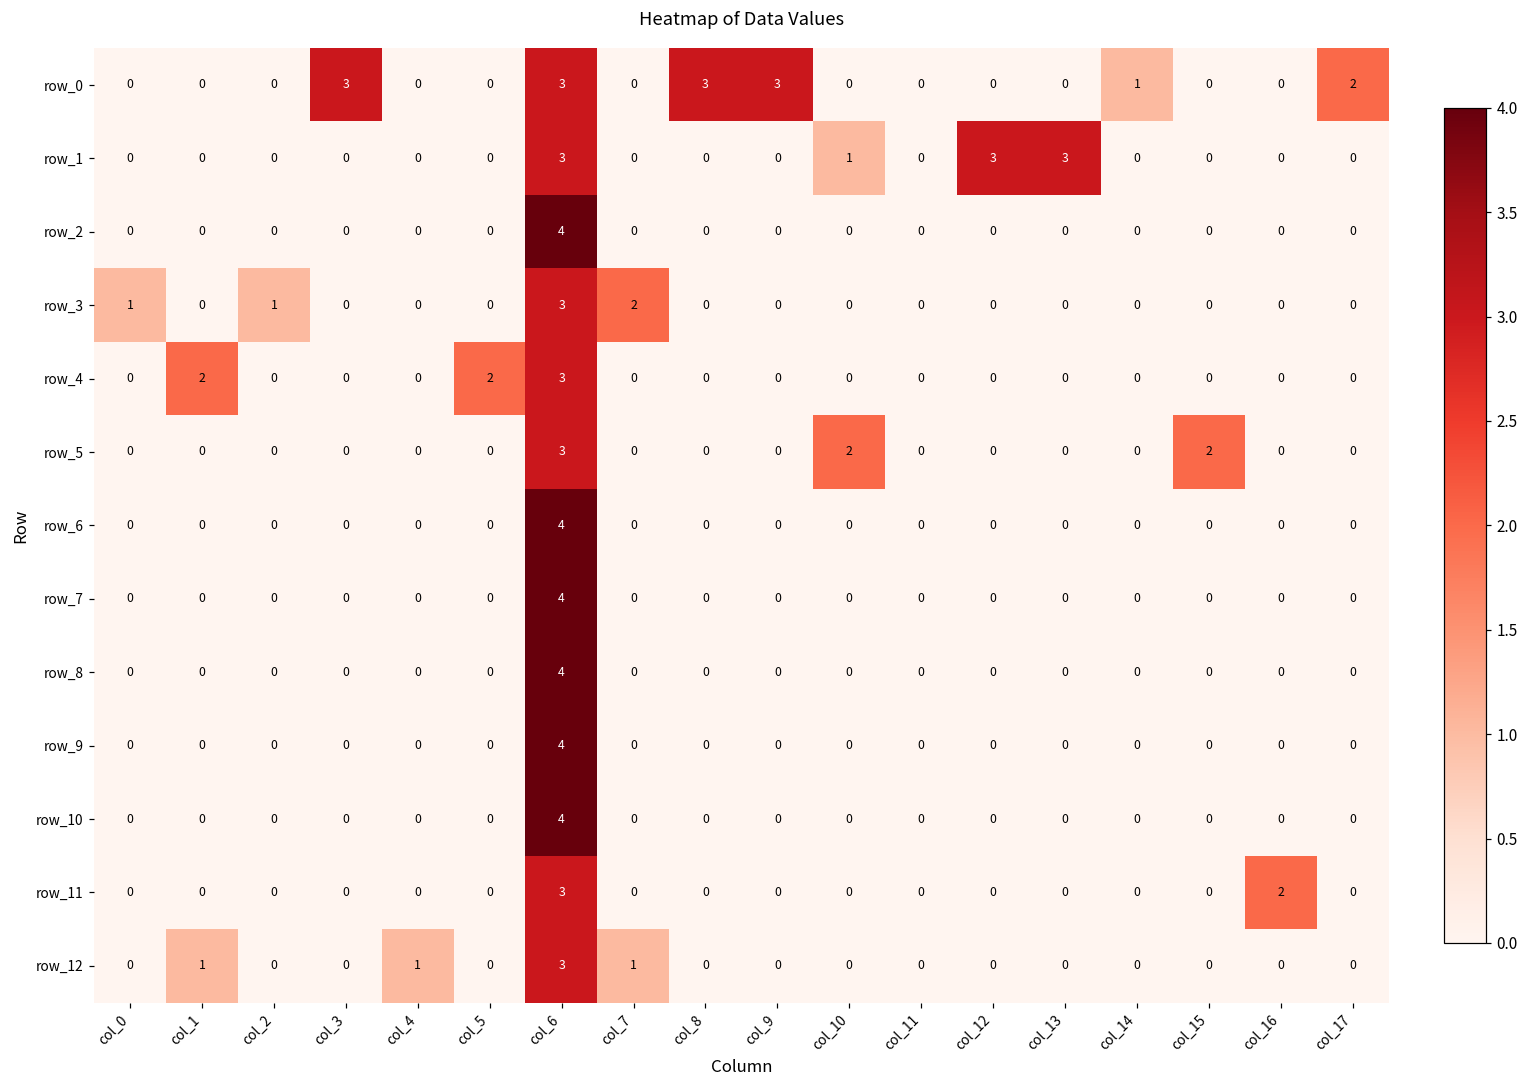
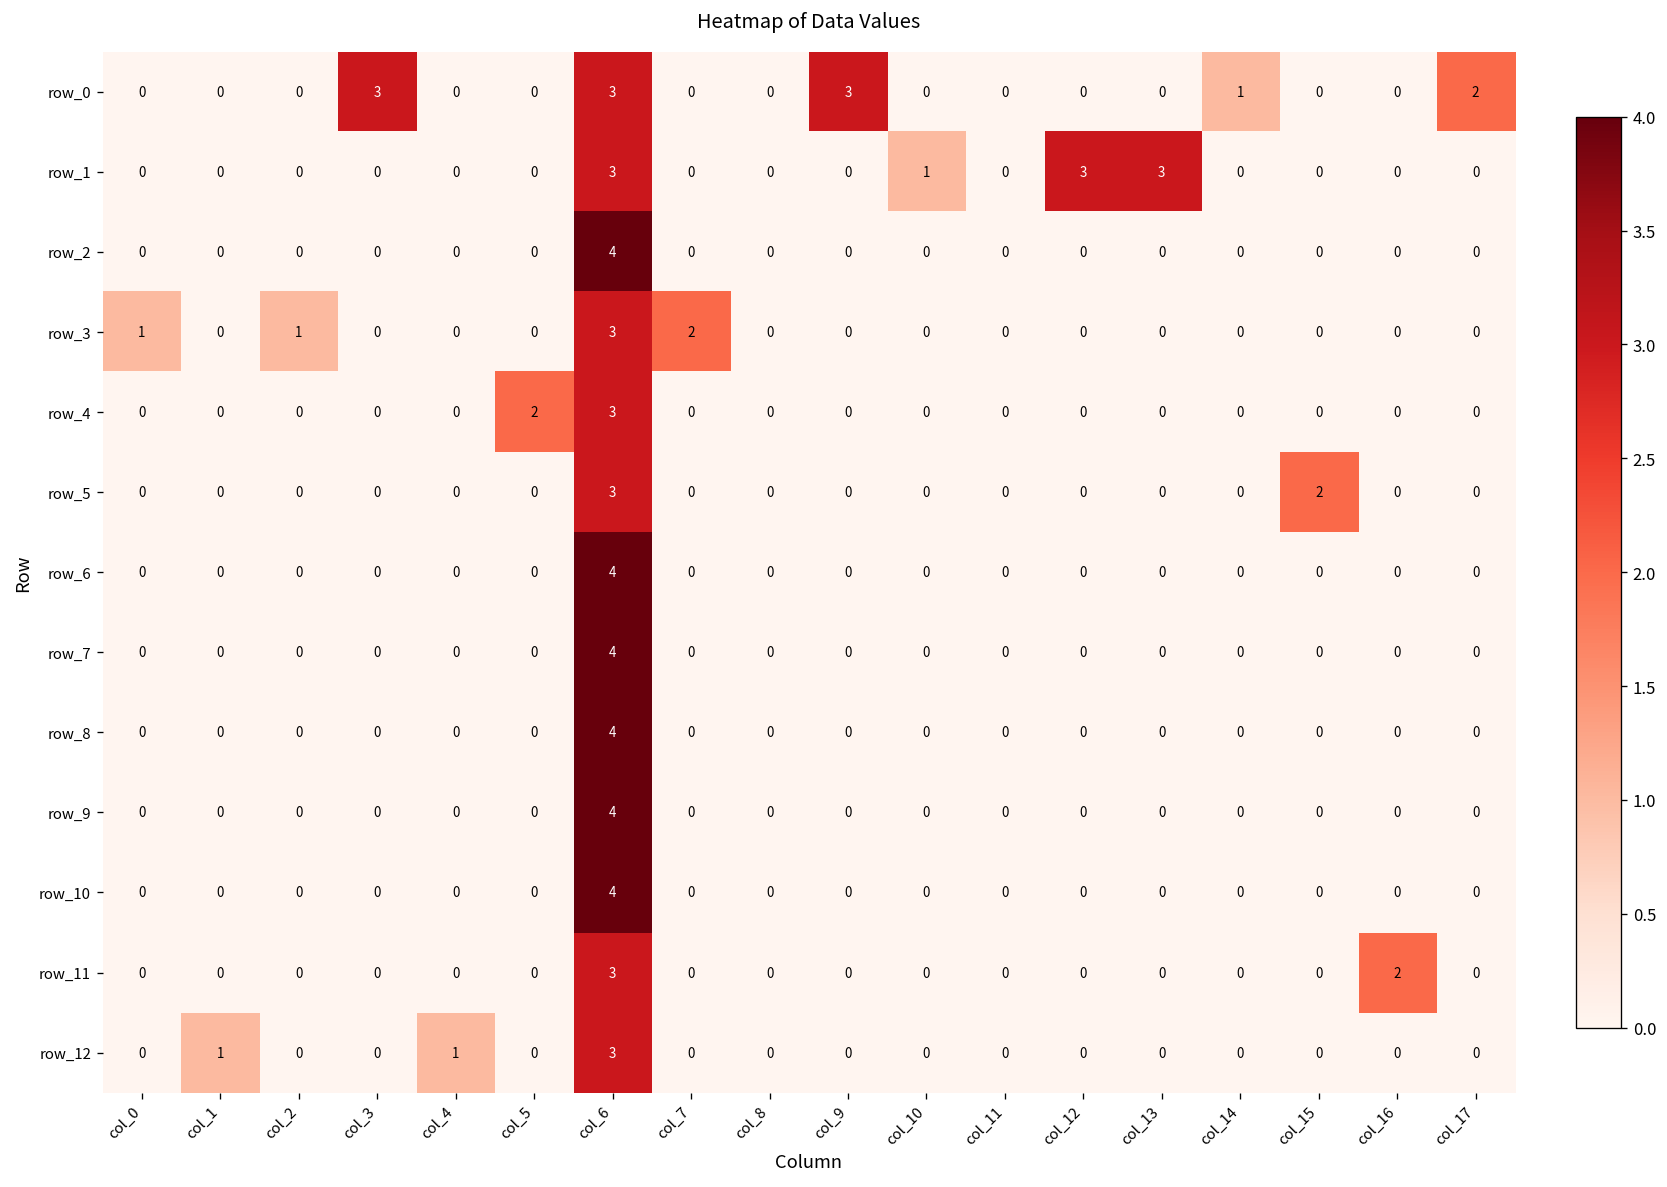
row_0, col_8: 3 -> 0
row_4, col_1: 2 -> 0
row_5, col_10: 2 -> 0
row_12, col_7: 1 -> 0
